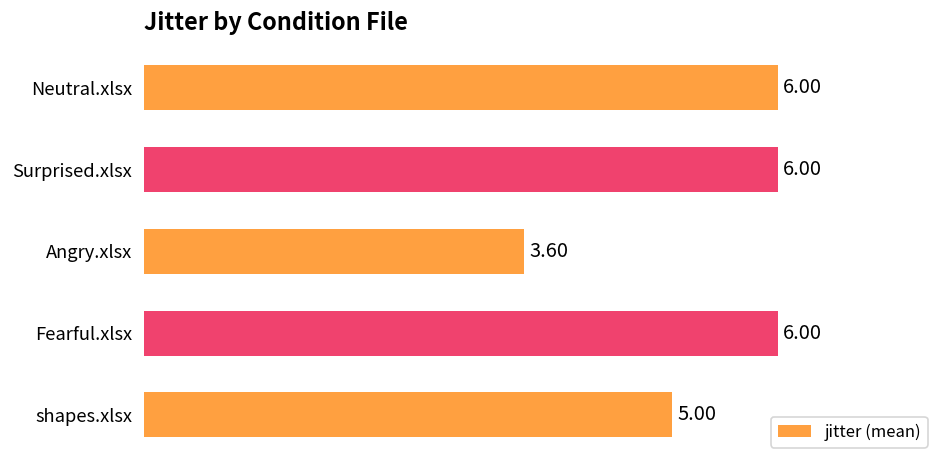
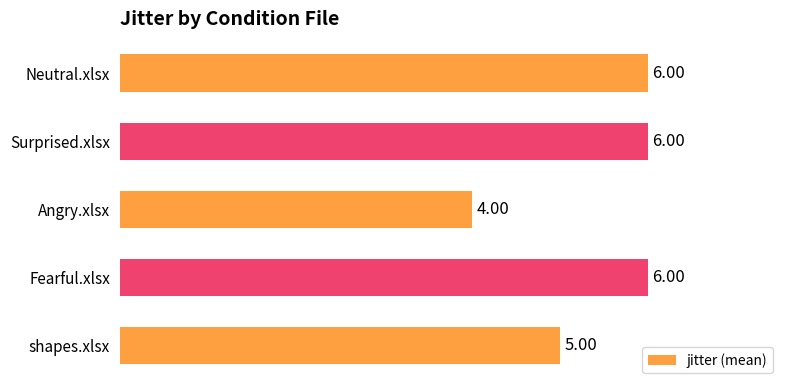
Angry.xlsx: 3.60 -> 4.00
